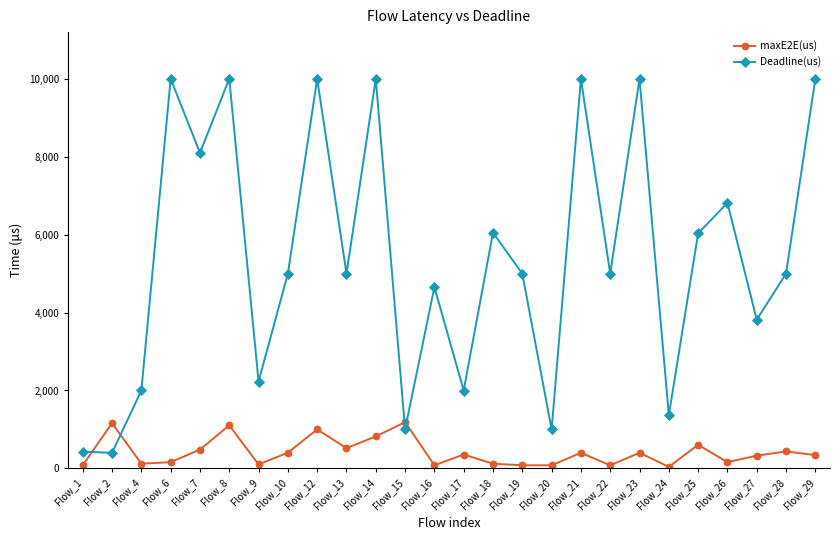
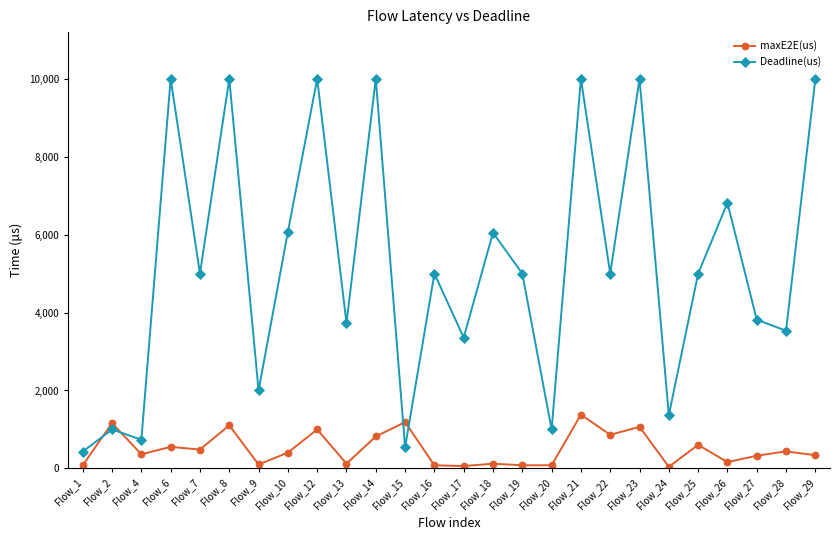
Deadline(us), Flow_2: 400 -> 1,000
maxE2E(us), Flow_4: 100 -> 400
Deadline(us), Flow_4: 2,000 -> 700
maxE2E(us), Flow_6: 200 -> 600
Deadline(us), Flow_7: 8,100 -> 5,000
Deadline(us), Flow_9: 2,200 -> 2,000
Deadline(us), Flow_10: 5,000 -> 6,100
maxE2E(us), Flow_13: 500 -> 100
Deadline(us), Flow_13: 5,000 -> 3,700
Deadline(us), Flow_15: 1,000 -> 500
Deadline(us), Flow_16: 4,700 -> 5,000
maxE2E(us), Flow_17: 400 -> 100
Deadline(us), Flow_17: 2,000 -> 3,400
maxE2E(us), Flow_21: 400 -> 1,400
maxE2E(us), Flow_22: 100 -> 900
maxE2E(us), Flow_23: 400 -> 1,100
Deadline(us), Flow_25: 6,000 -> 5,000
Deadline(us), Flow_28: 5,000 -> 3,500
